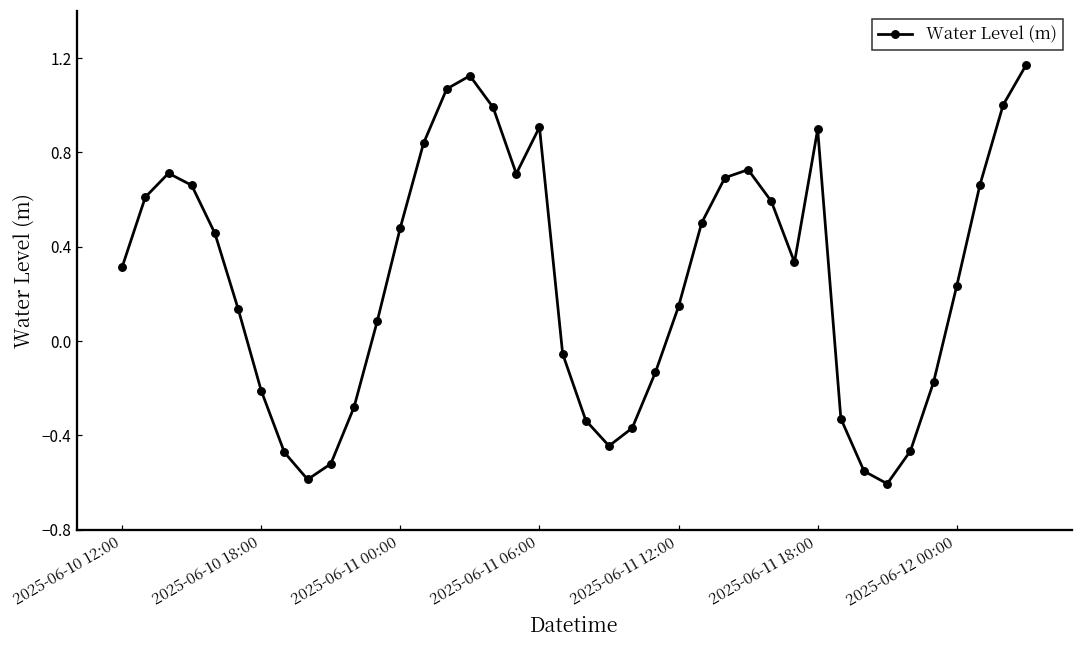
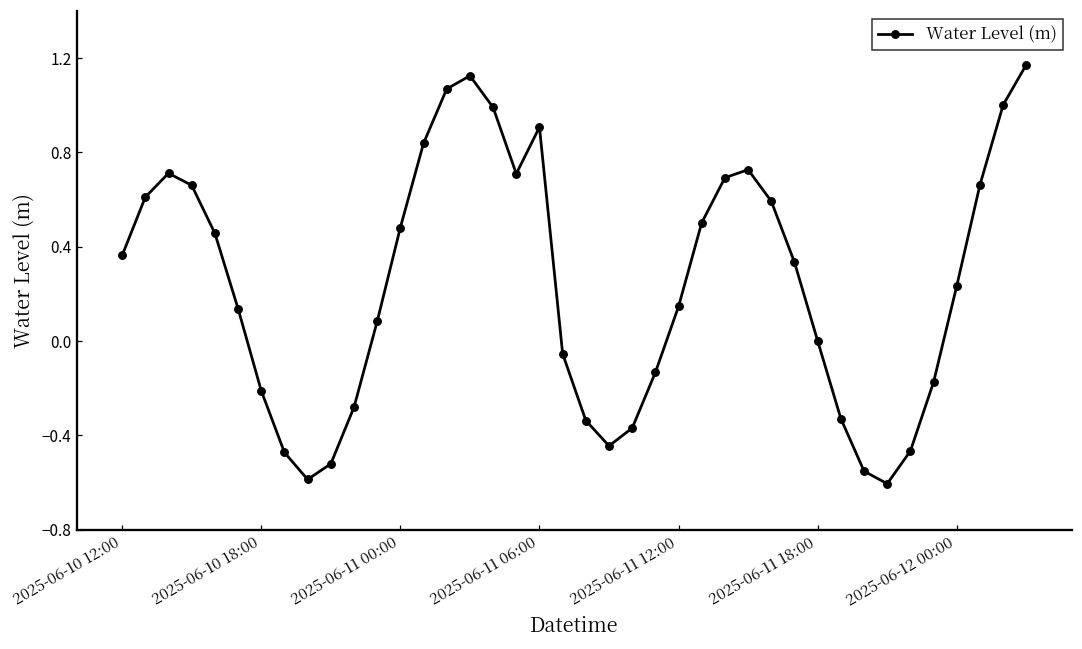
2025-06-10 12:00: 0.31 -> 0.36
2025-06-11 18:00: 0.90 -> 0.00
